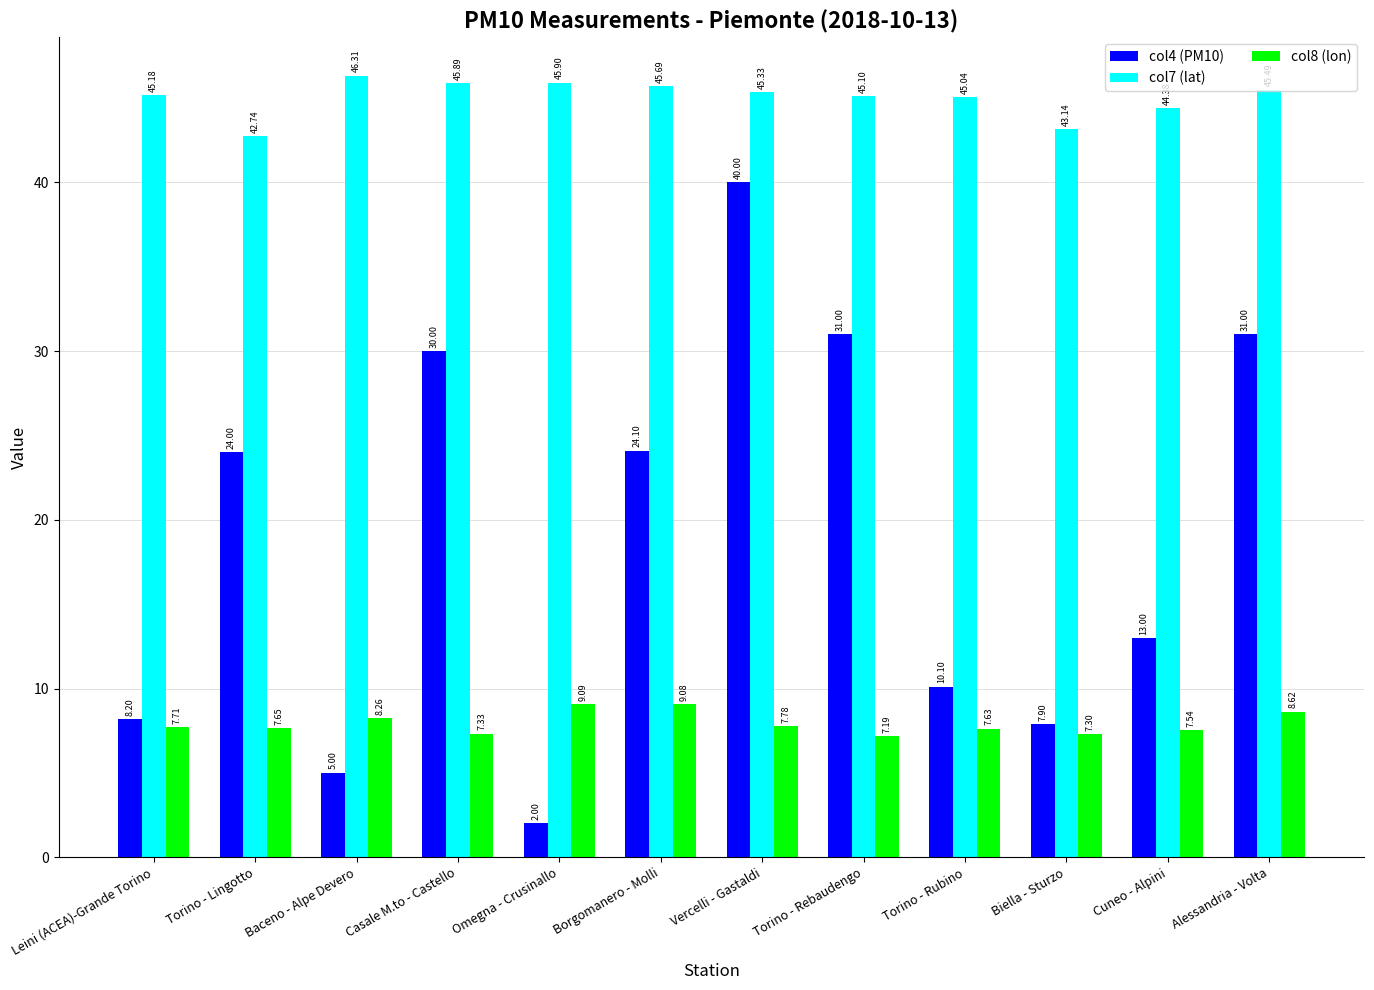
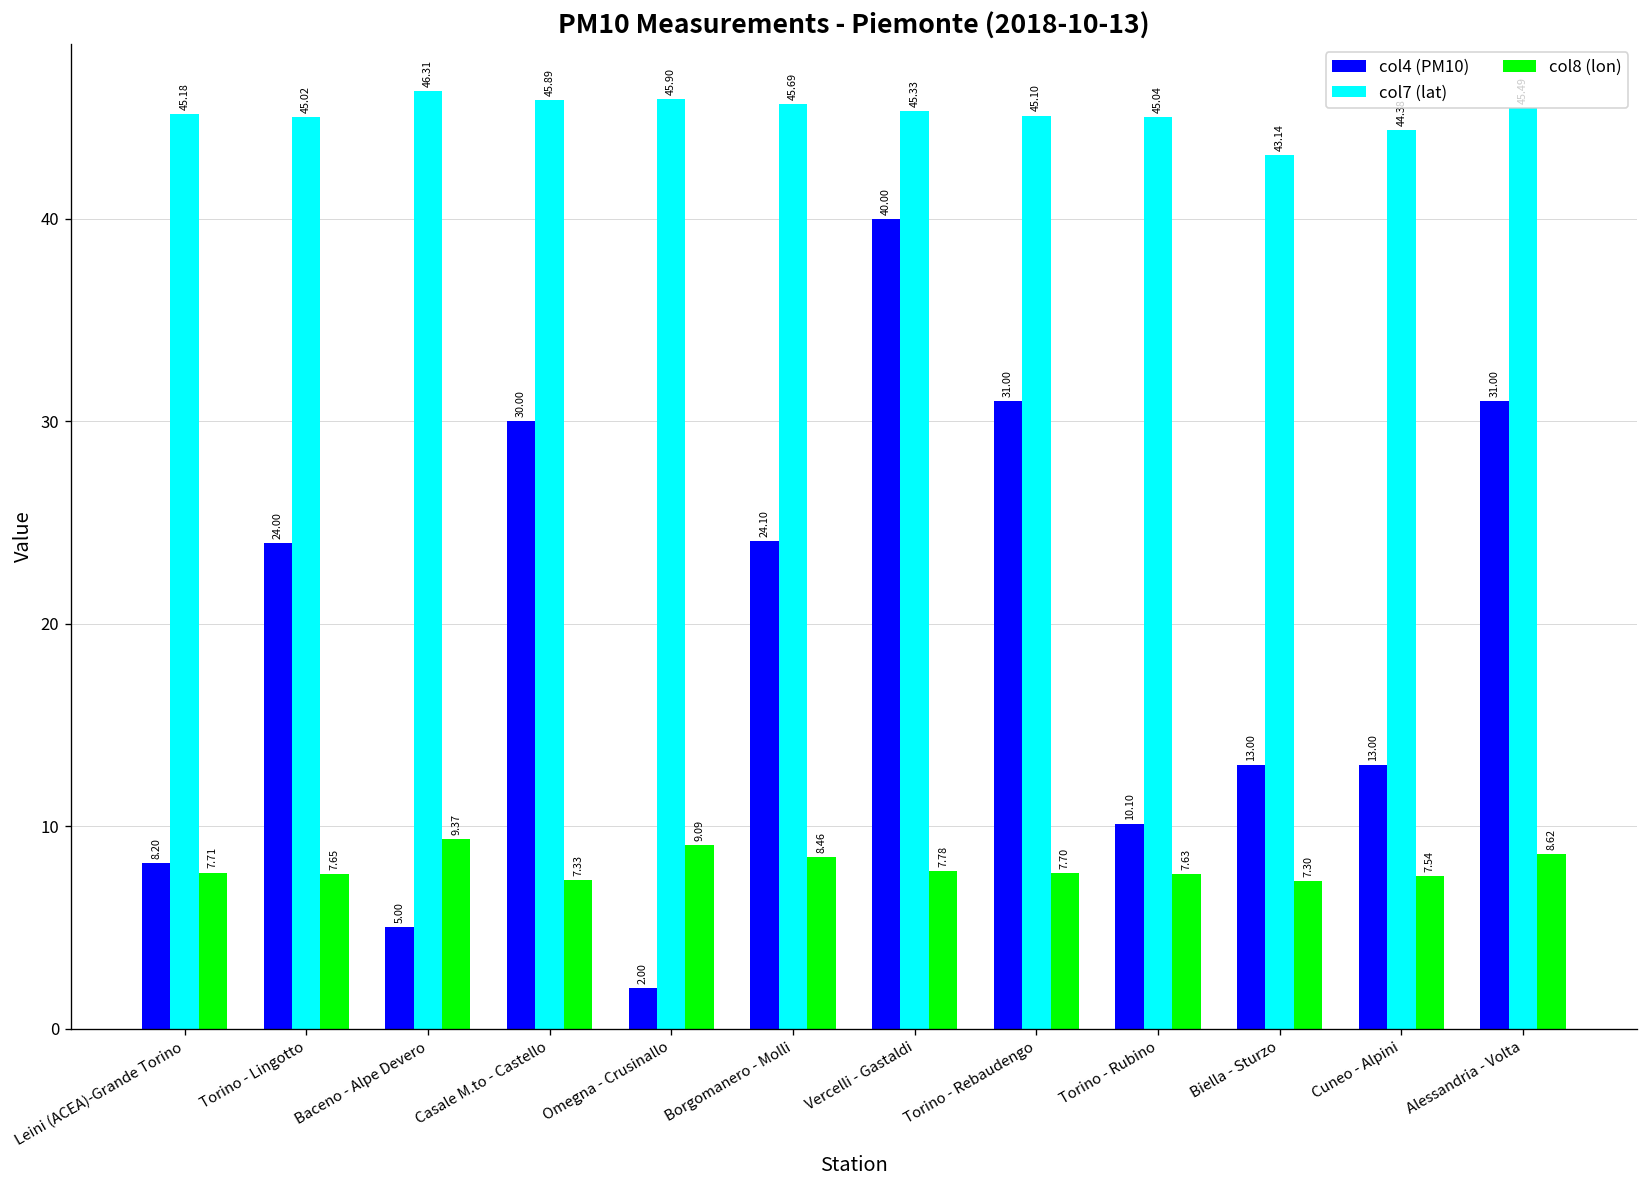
col7 (lat), Torino - Lingotto: 42.74 -> 45.02
col8 (lon), Baceno - Alpe Devero: 8.26 -> 9.37
col8 (lon), Borgomanero - Molli: 9.08 -> 8.46
col8 (lon), Torino - Rebaudengo: 7.19 -> 7.70
col4 (PM10), Biella - Sturzo: 7.90 -> 13.00
